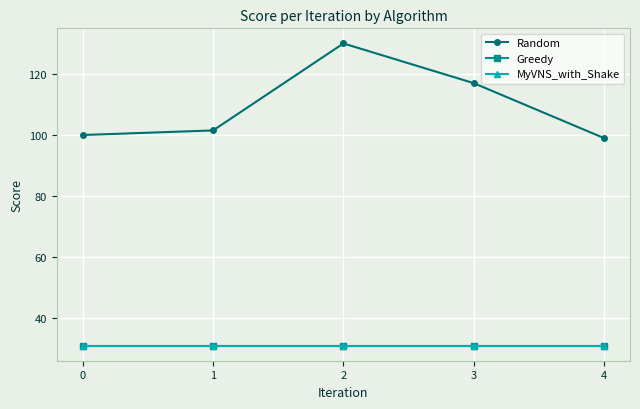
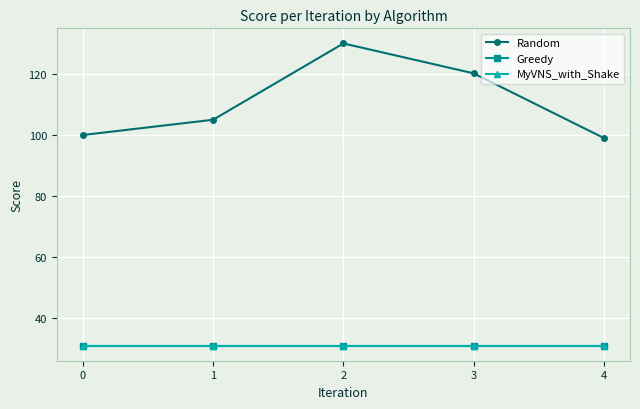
Random, 1: 102 -> 105
Random, 3: 117 -> 120
